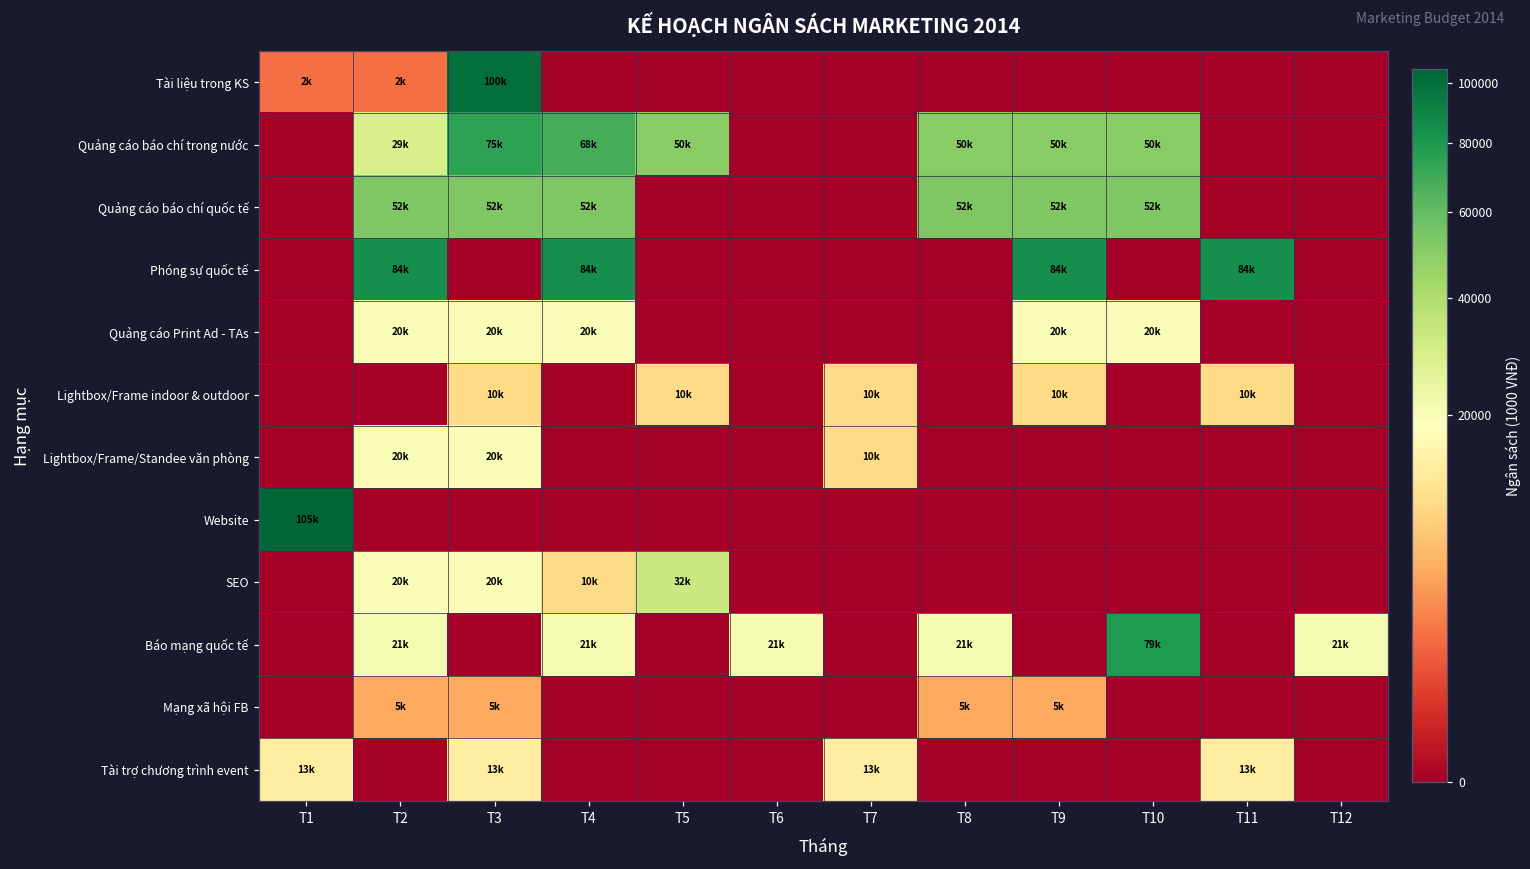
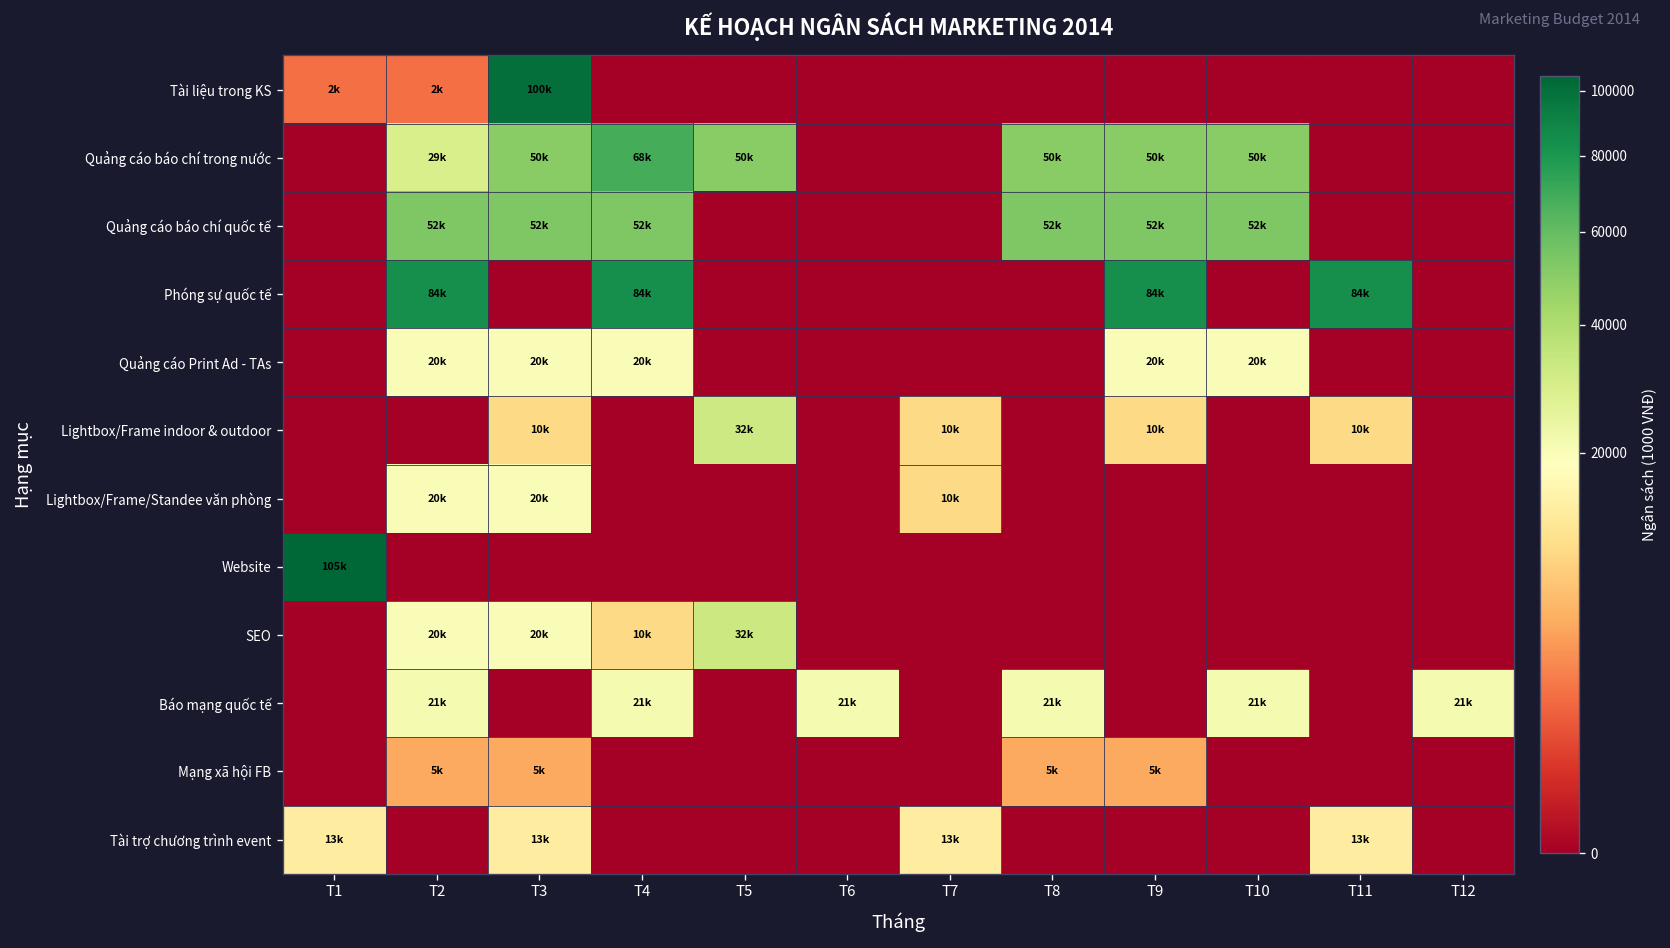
Quảng cáo báo chí trong nước, T3: 75k -> 50k
Lightbox/Frame indoor & outdoor, T5: 10k -> 32k
Báo mạng quốc tế, T10: 79k -> 21k
